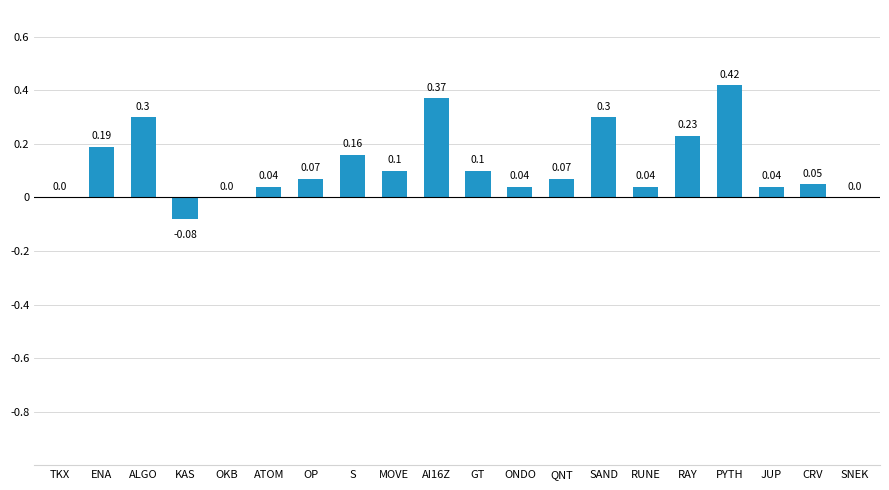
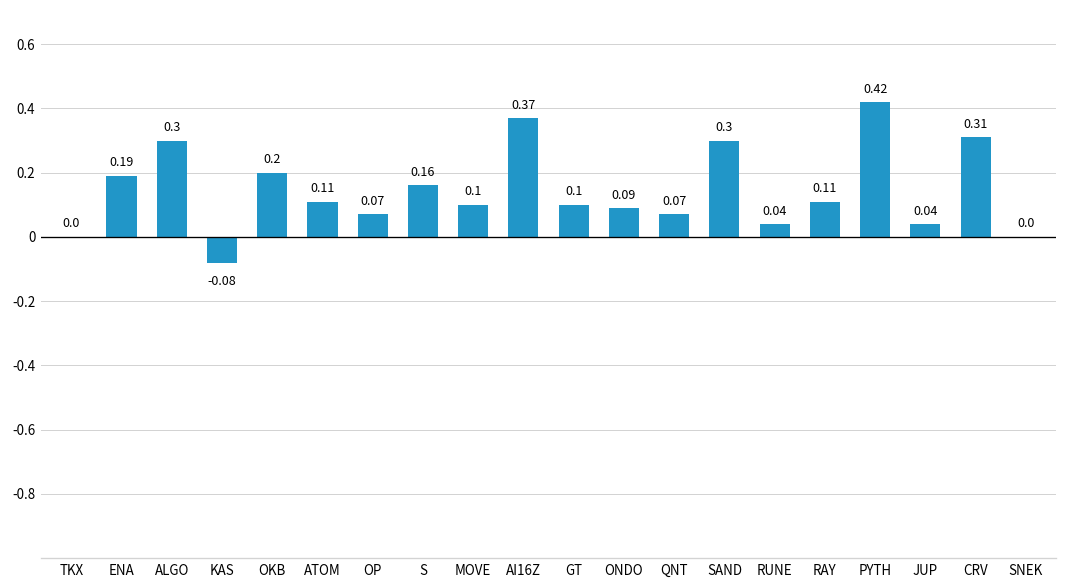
OKB: 0.0 -> 0.2
ATOM: 0.04 -> 0.11
ONDO: 0.04 -> 0.09
RAY: 0.23 -> 0.11
CRV: 0.05 -> 0.31
